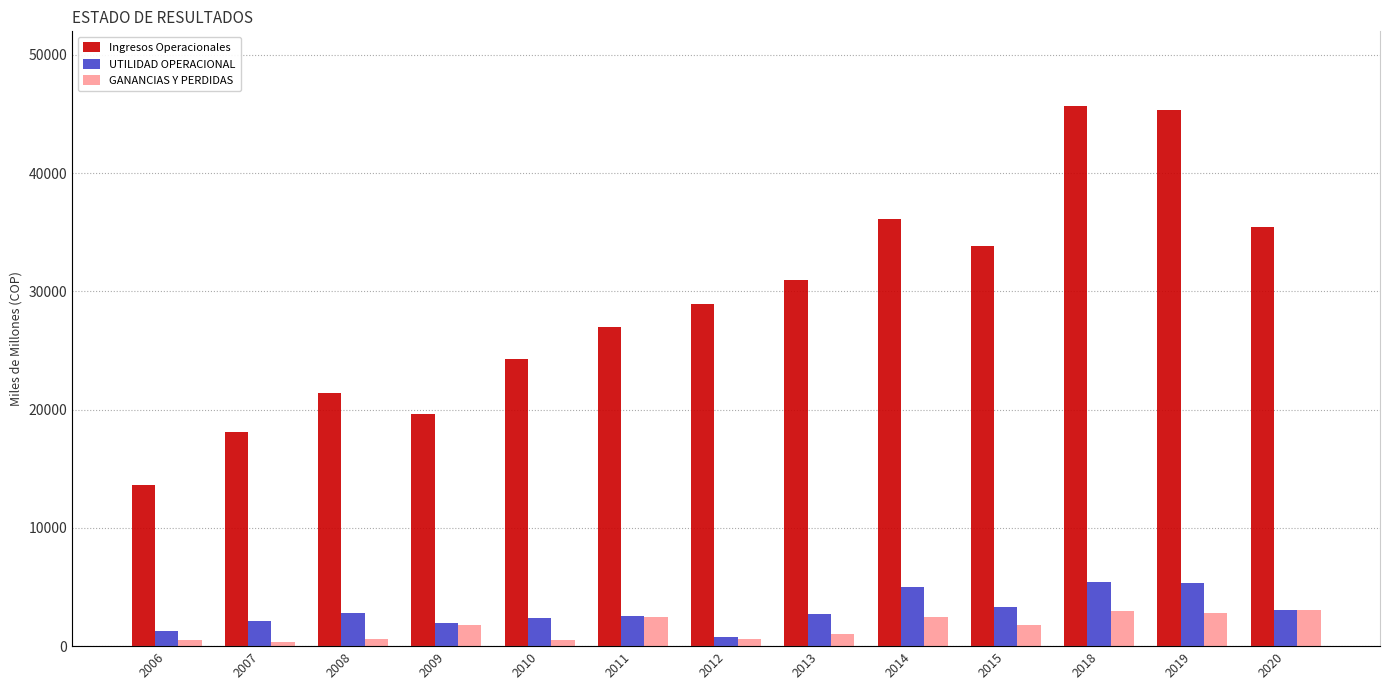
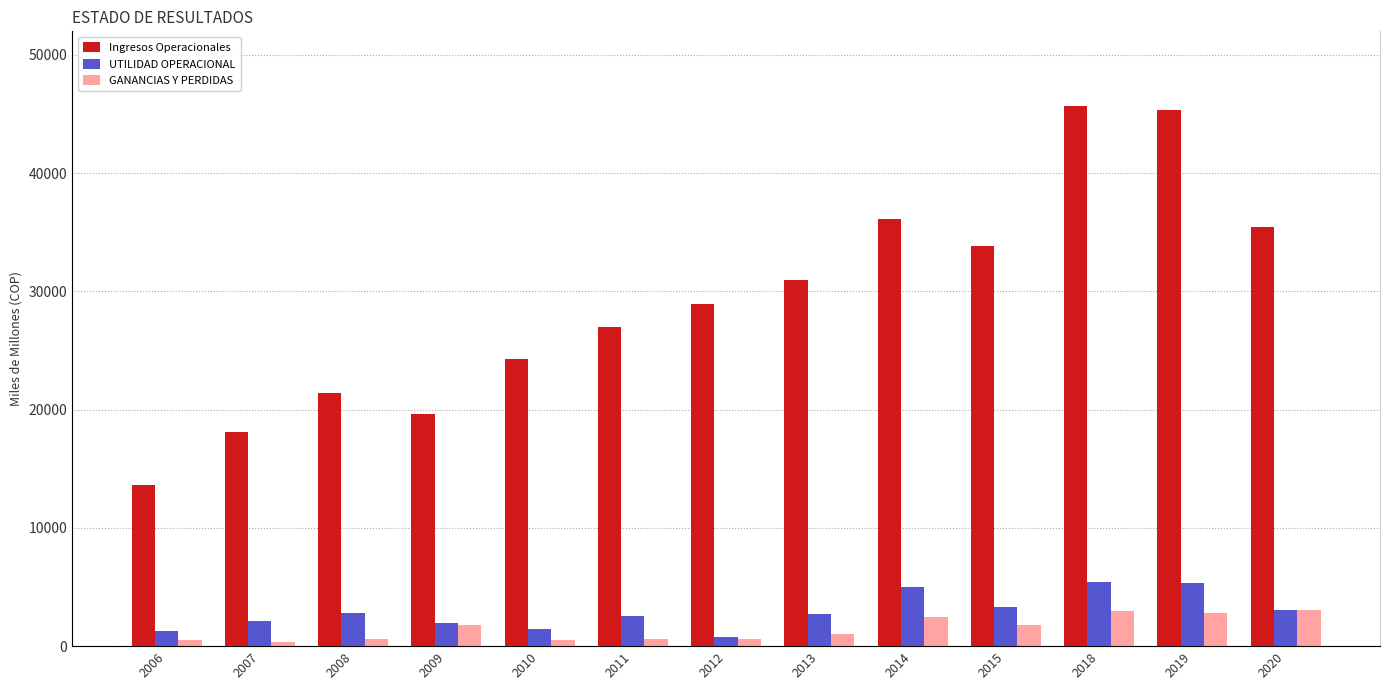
UTILIDAD OPERACIONAL, 2010: 2400 -> 1400
GANANCIAS Y PERDIDAS, 2011: 2500 -> 600
